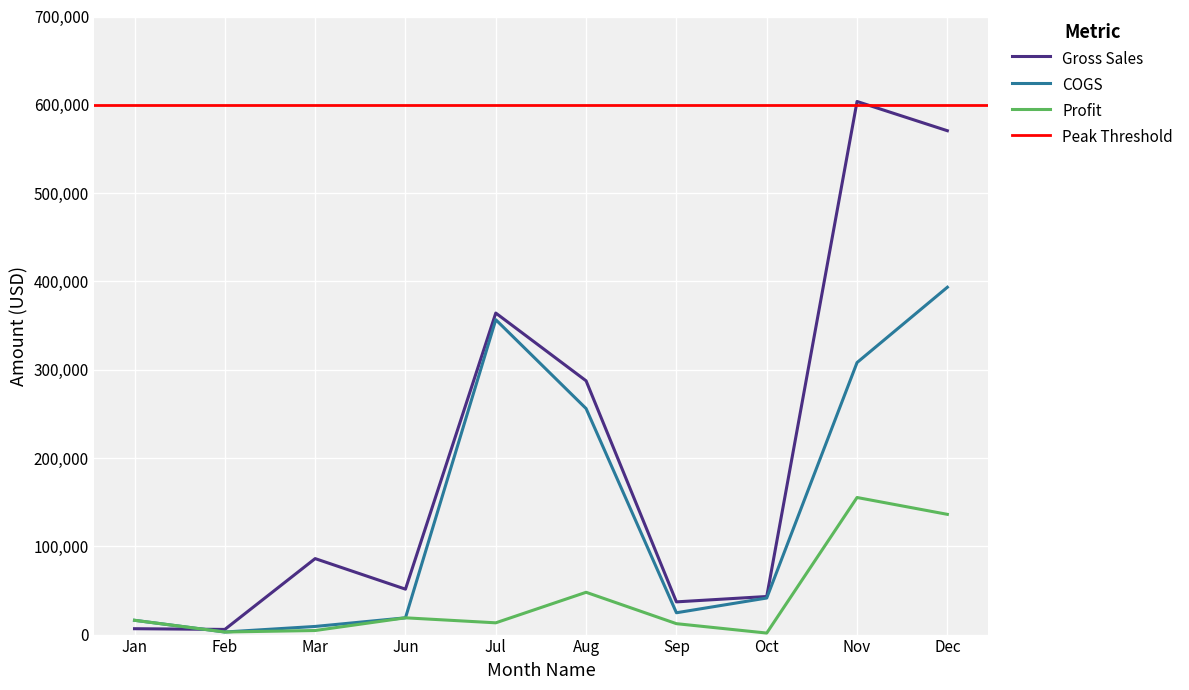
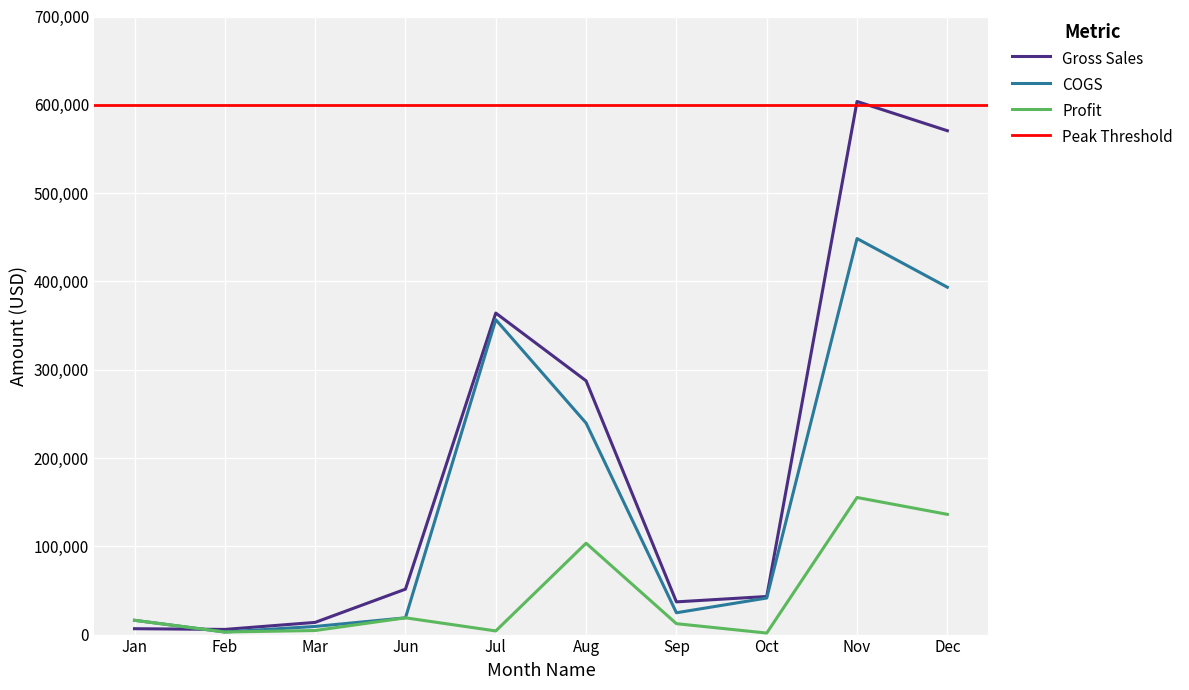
Gross Sales, Mar: 90,000 -> 10,000
Profit, Jul: 10,000 -> 0
COGS, Aug: 260,000 -> 240,000
Profit, Aug: 50,000 -> 100,000
COGS, Nov: 310,000 -> 450,000
